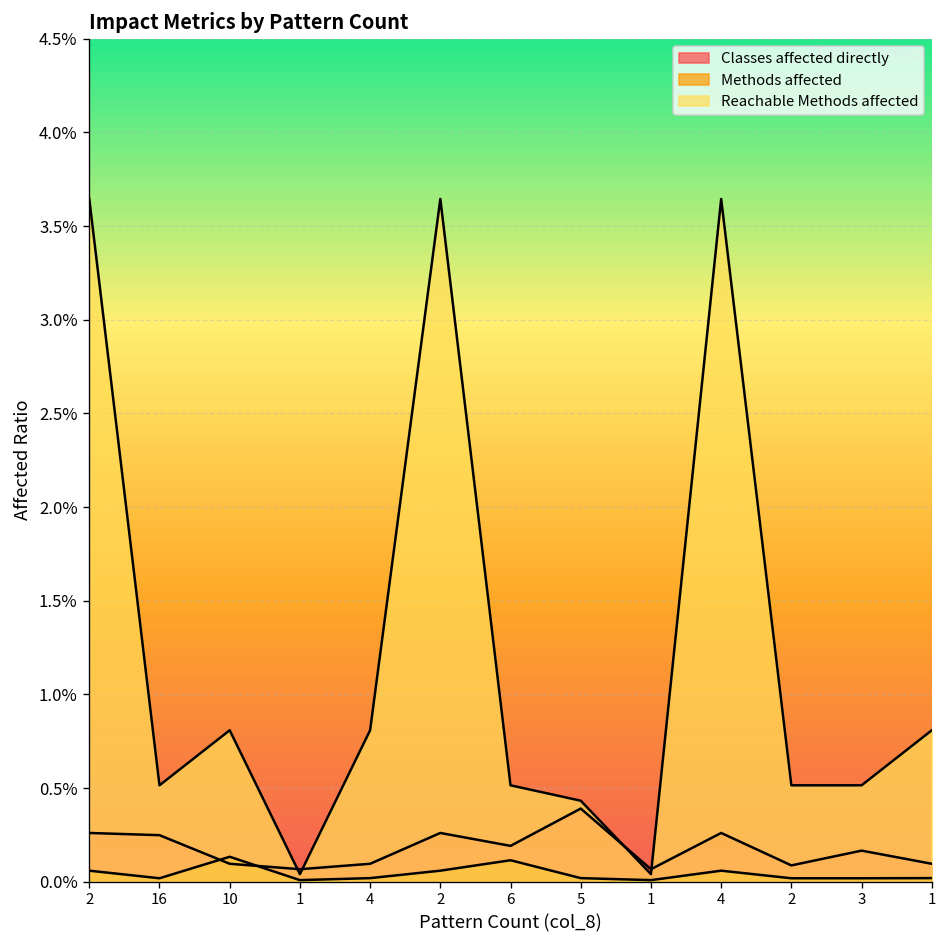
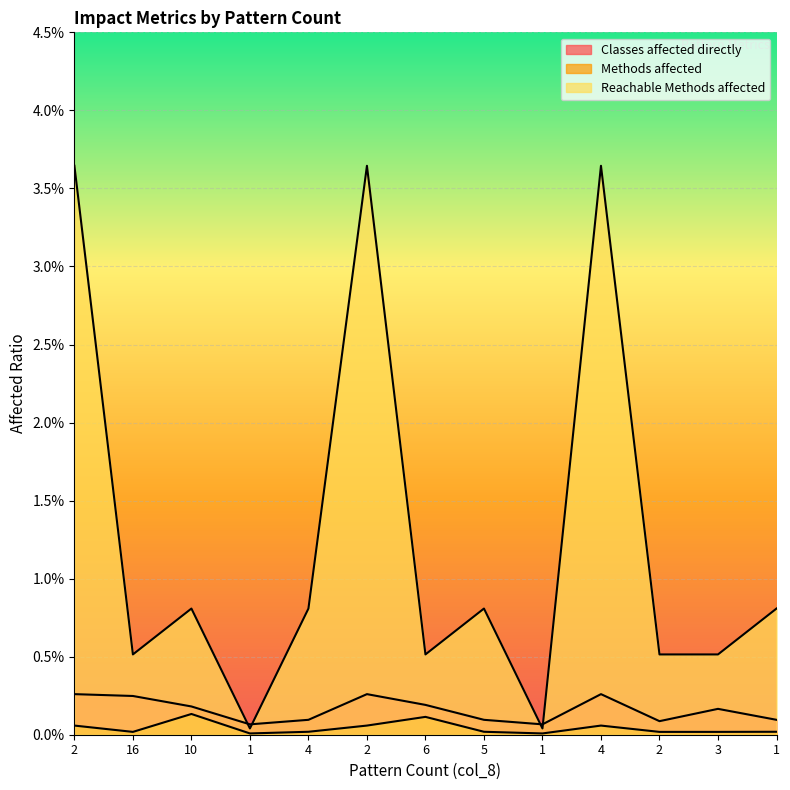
Classes affected directly, 10: 0.10% -> 0.18%
Classes affected directly, 5: 0.39% -> 0.10%
Reachable Methods affected, 5: 0.43% -> 0.81%
